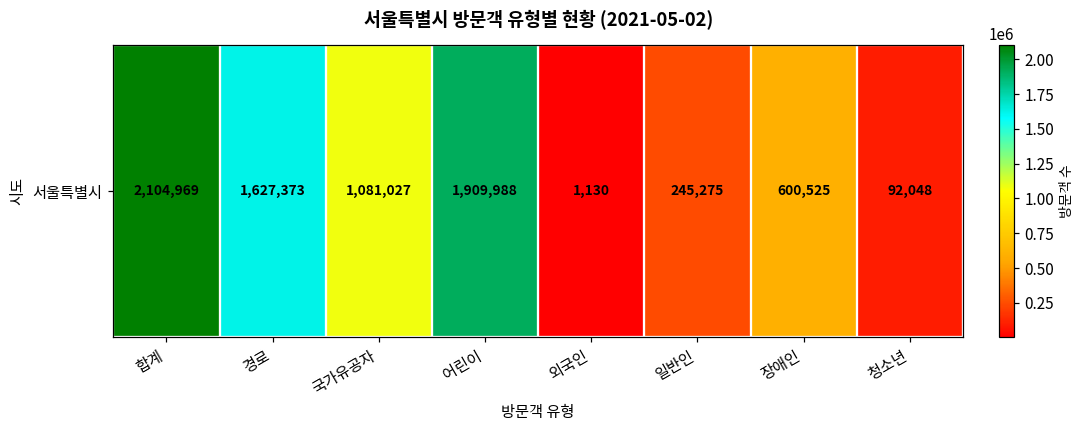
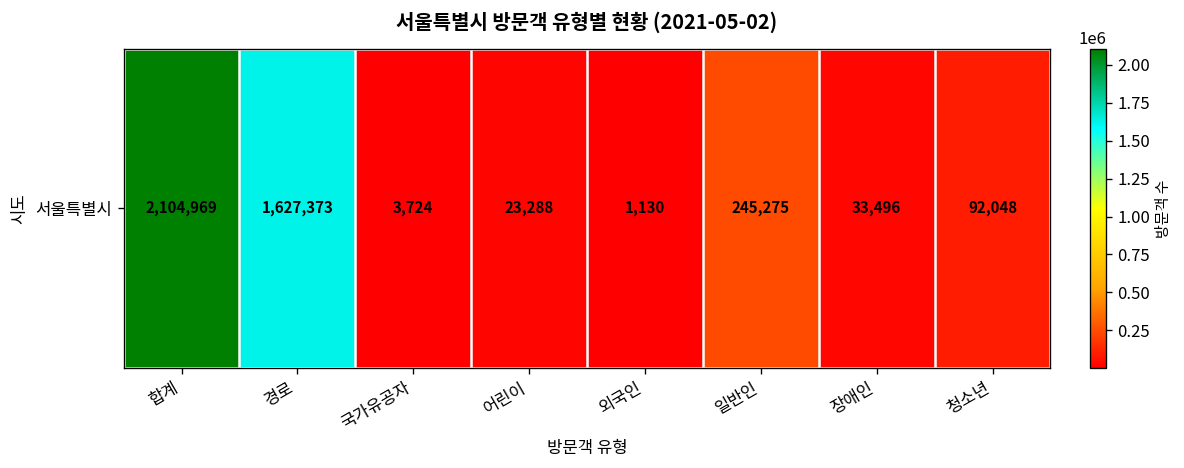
서울특별시, 국가유공자: 1,081,027 -> 3,724
서울특별시, 어린이: 1,909,988 -> 23,288
서울특별시, 장애인: 600,525 -> 33,496
